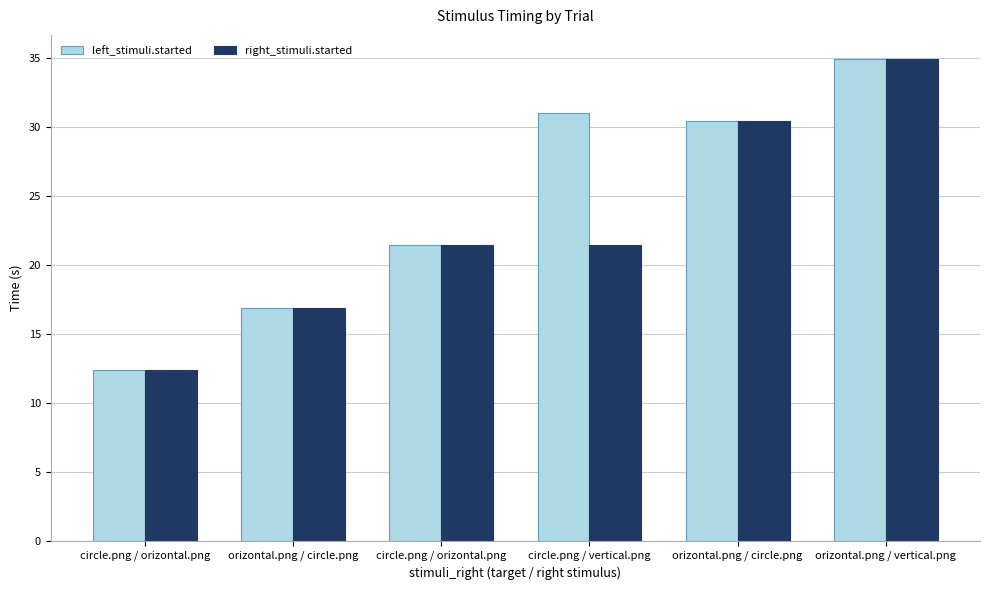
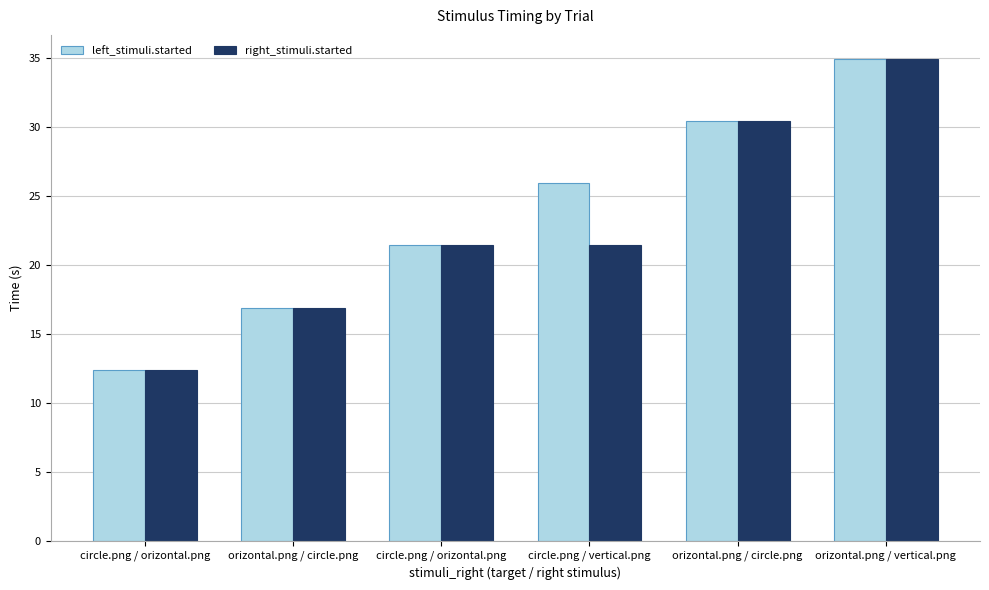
left_stimuli.started, circle.png / vertical.png: 31.0 -> 25.9
